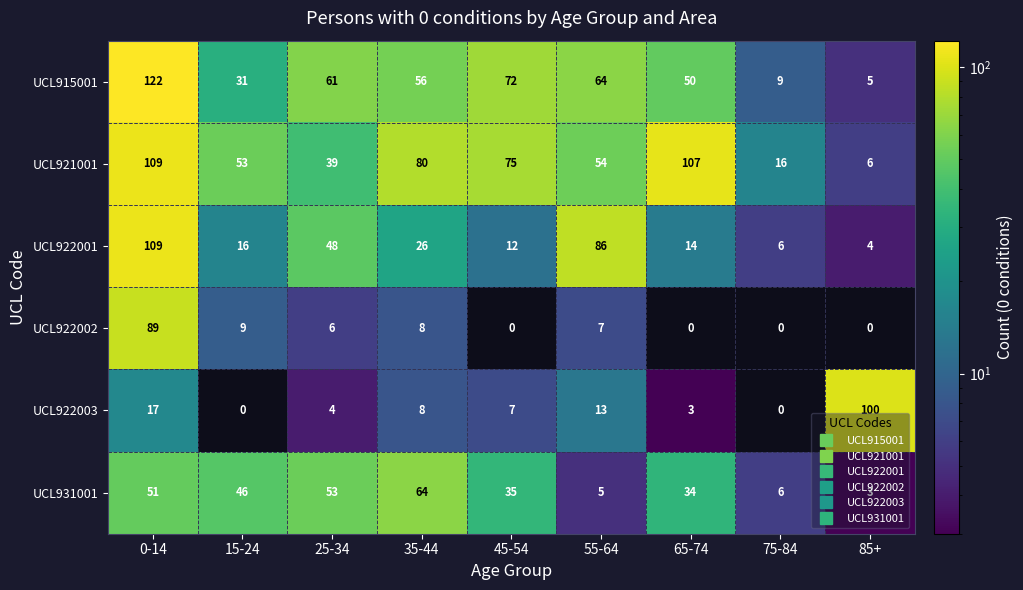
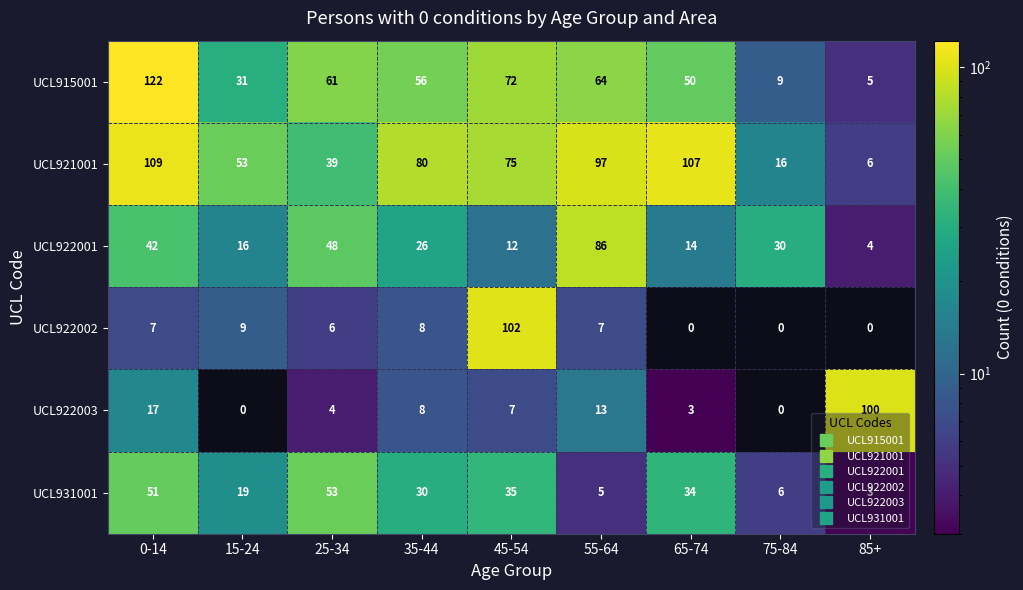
UCL921001, 55-64: 54 -> 97
UCL922001, 0-14: 109 -> 42
UCL922001, 75-84: 6 -> 30
UCL922002, 0-14: 89 -> 7
UCL922002, 45-54: 0 -> 102
UCL931001, 15-24: 46 -> 19
UCL931001, 35-44: 64 -> 30
